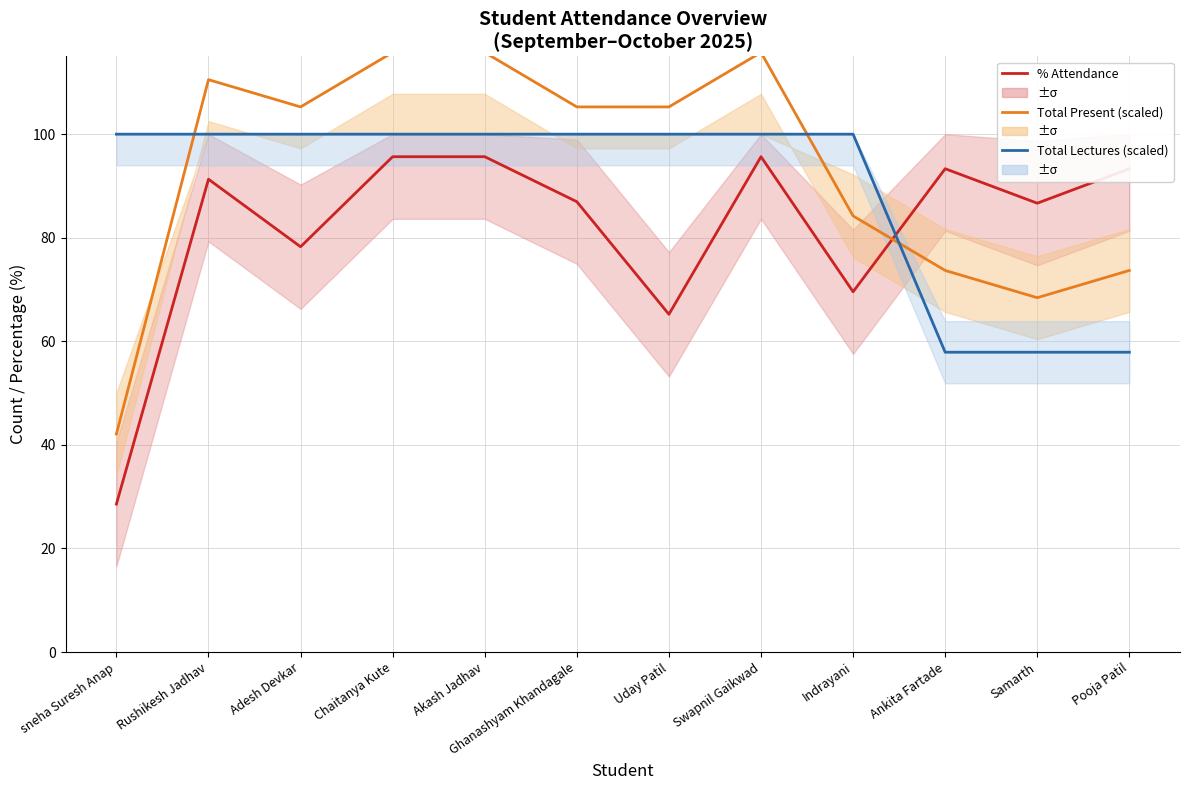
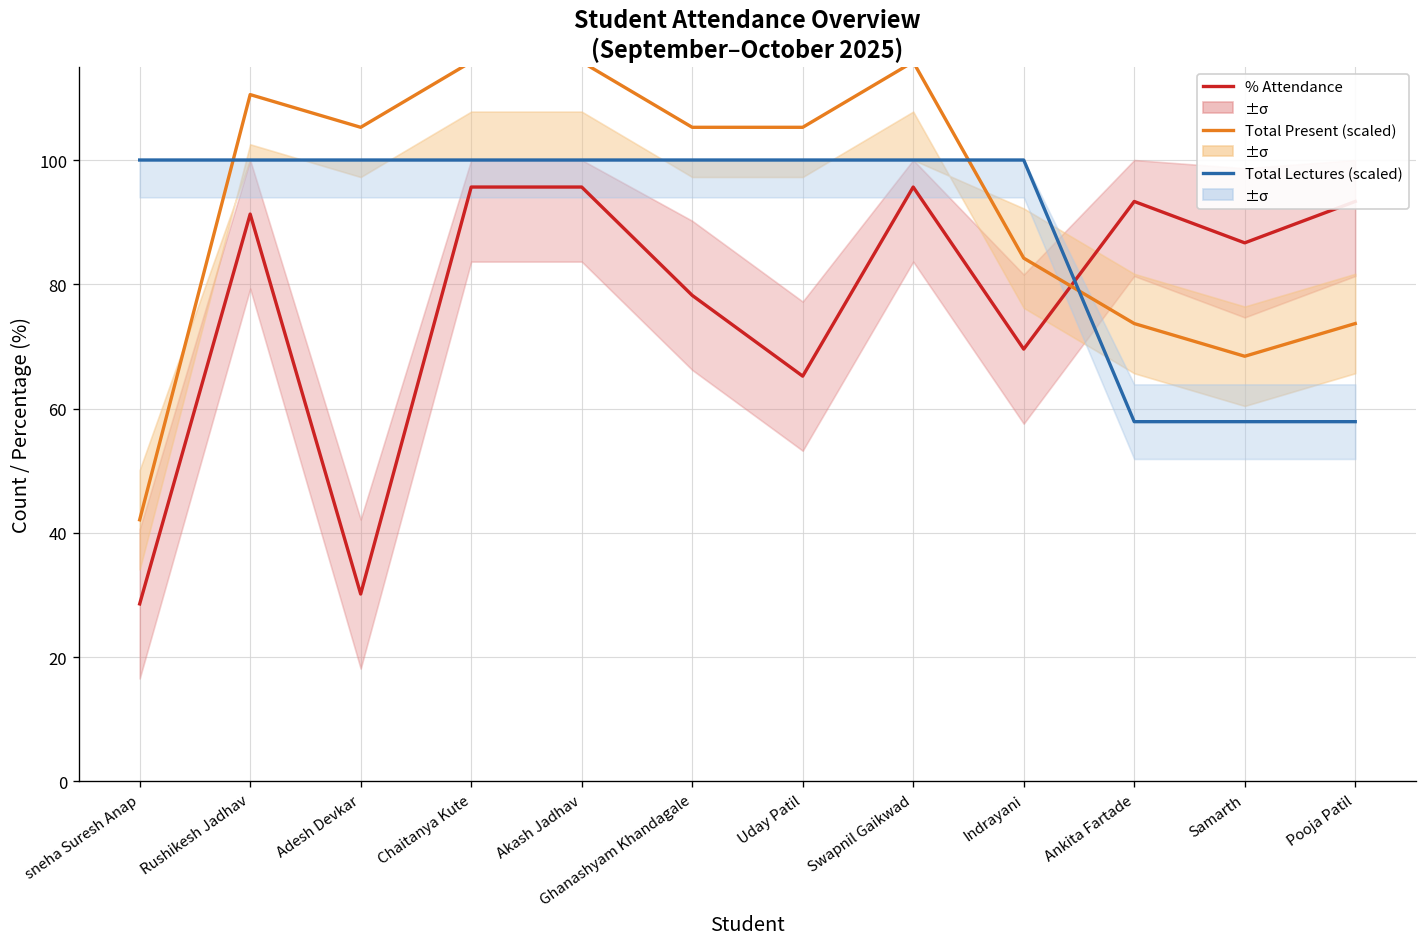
% Attendance, Adesh Devkar: 78 -> 30
% Attendance, Ghanashyam Khandagale: 87 -> 78
